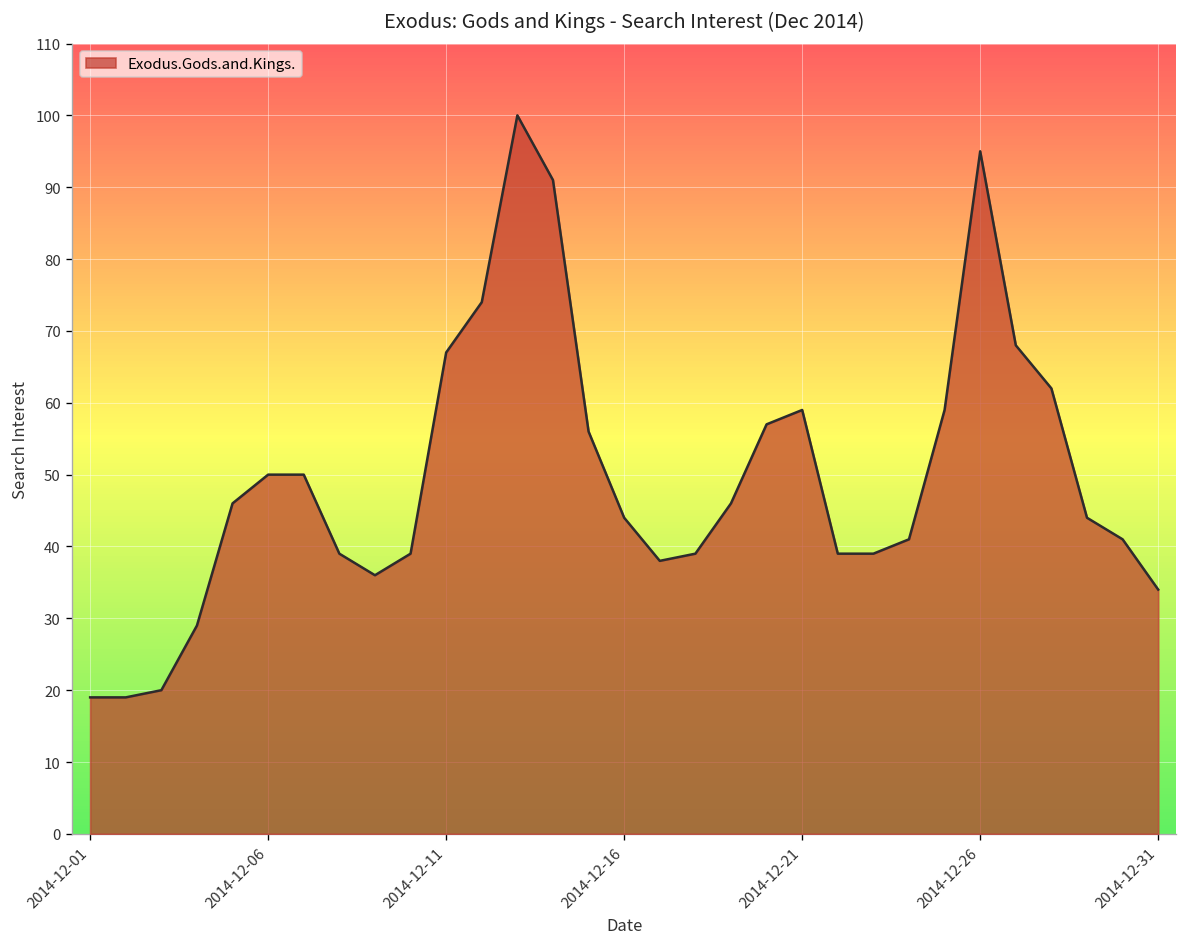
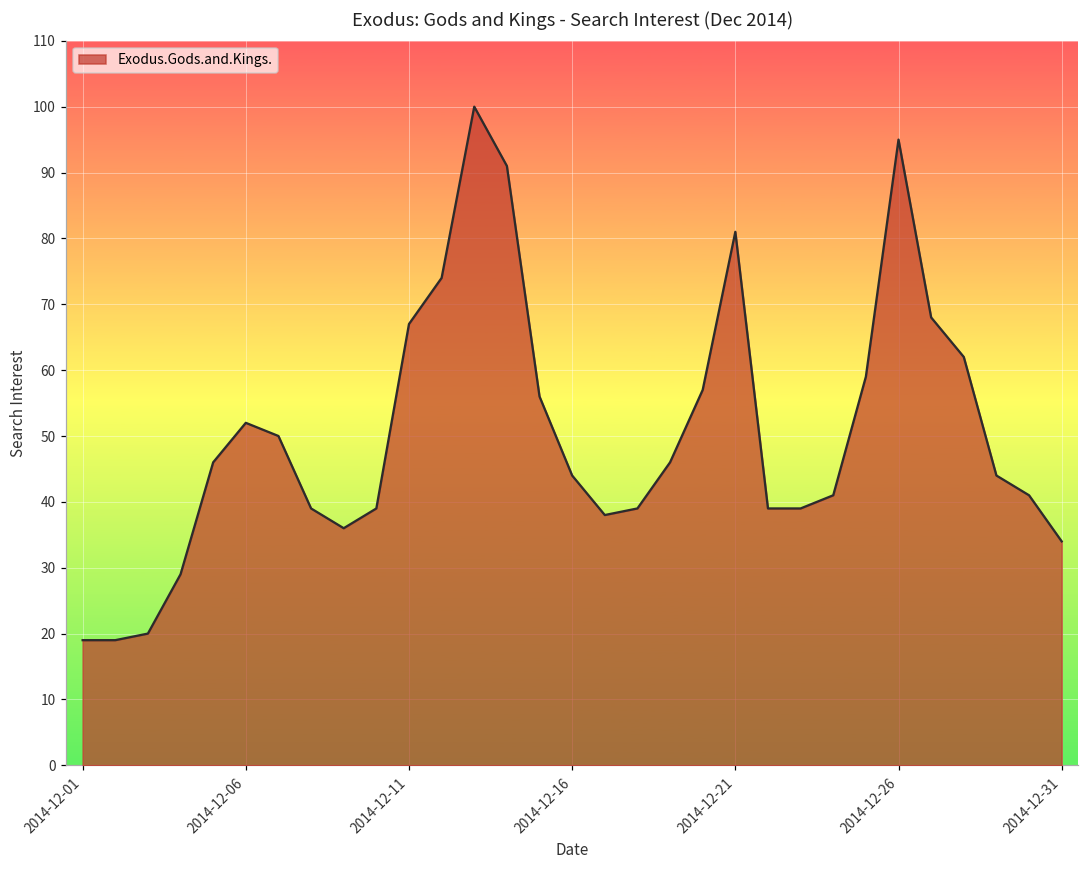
2014-12-06: 50 -> 52
2014-12-21: 59 -> 81
